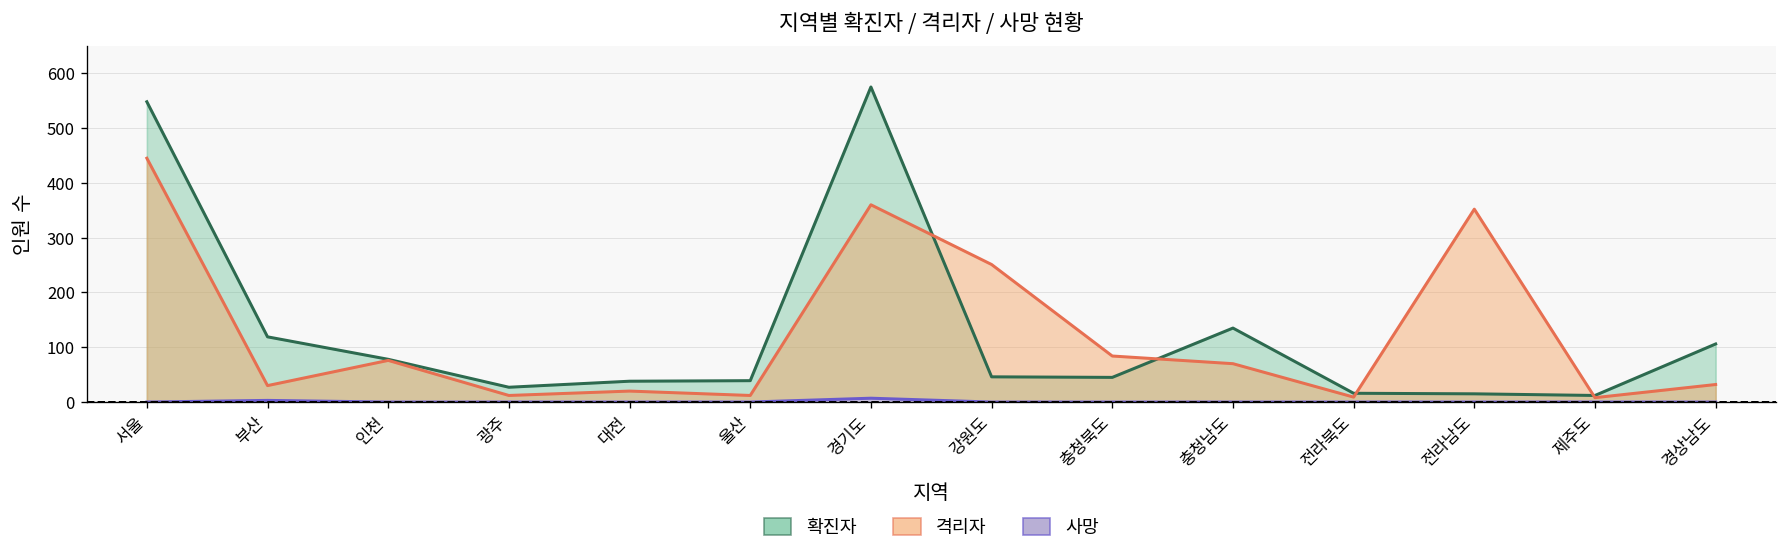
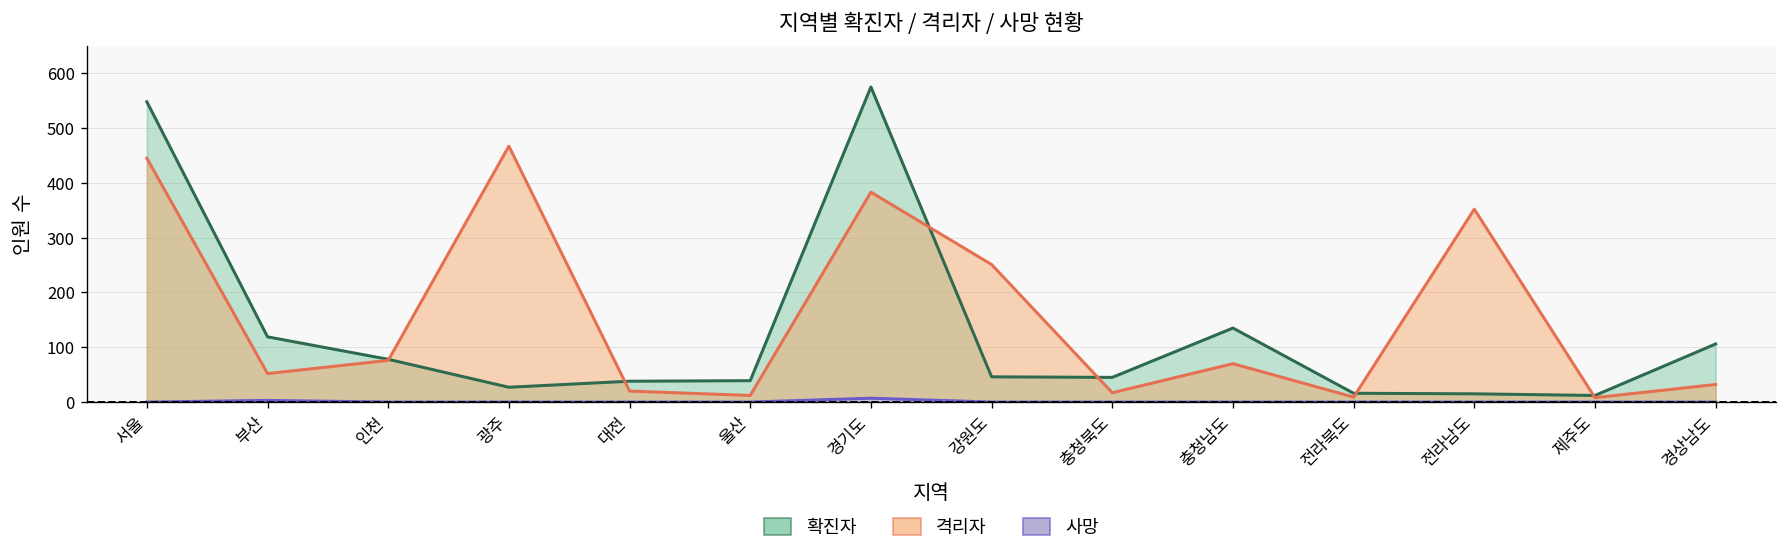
격리자, 부산: 30 -> 50
격리자, 광주: 10 -> 470
격리자, 경기도: 360 -> 380
격리자, 충청북도: 80 -> 20
